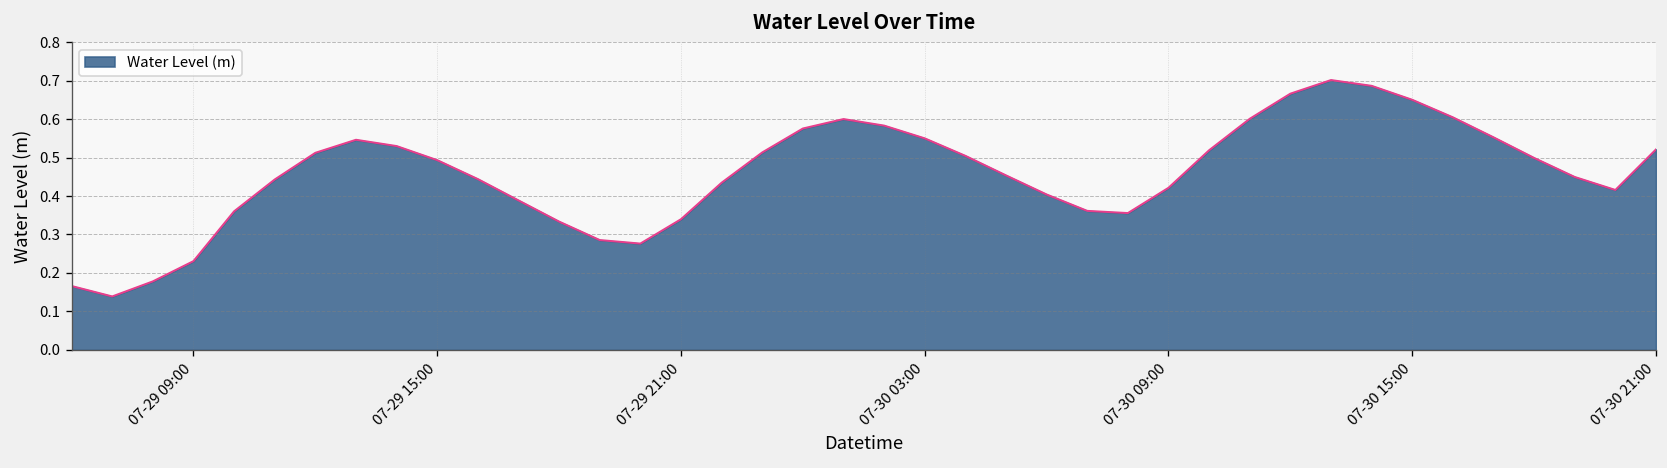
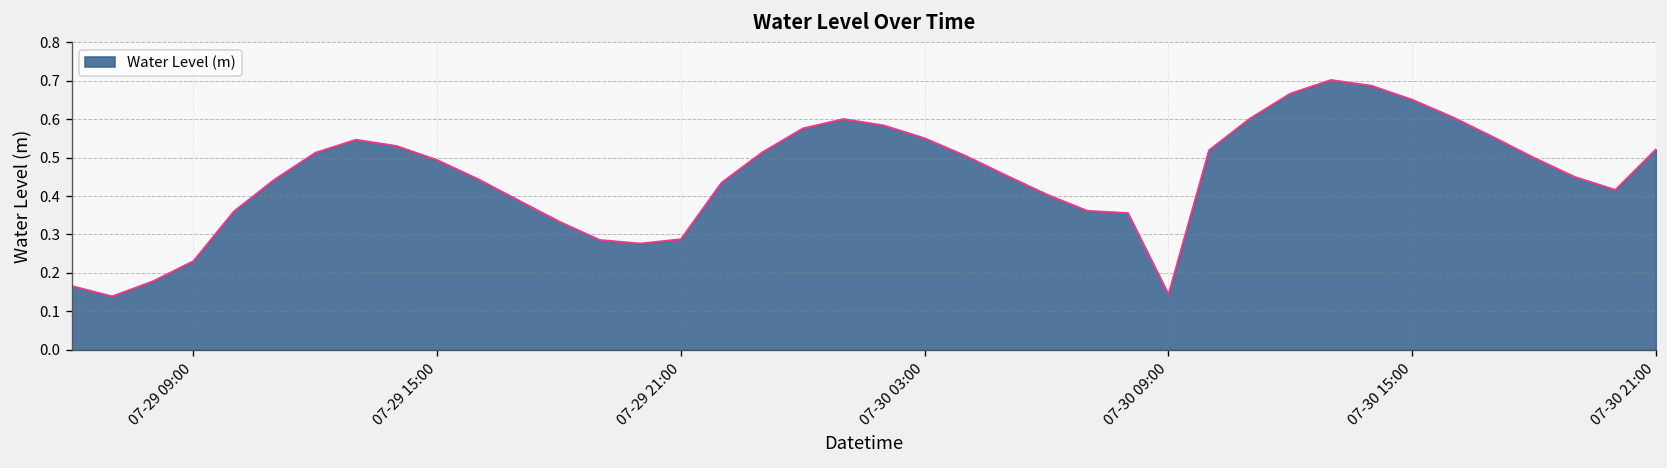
07-29 21:00: 0.34 -> 0.29
07-30 09:00: 0.42 -> 0.14
